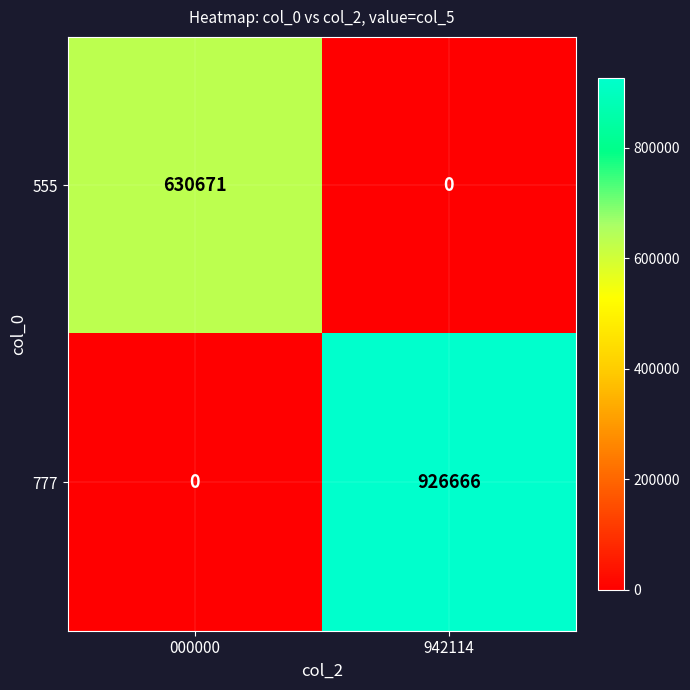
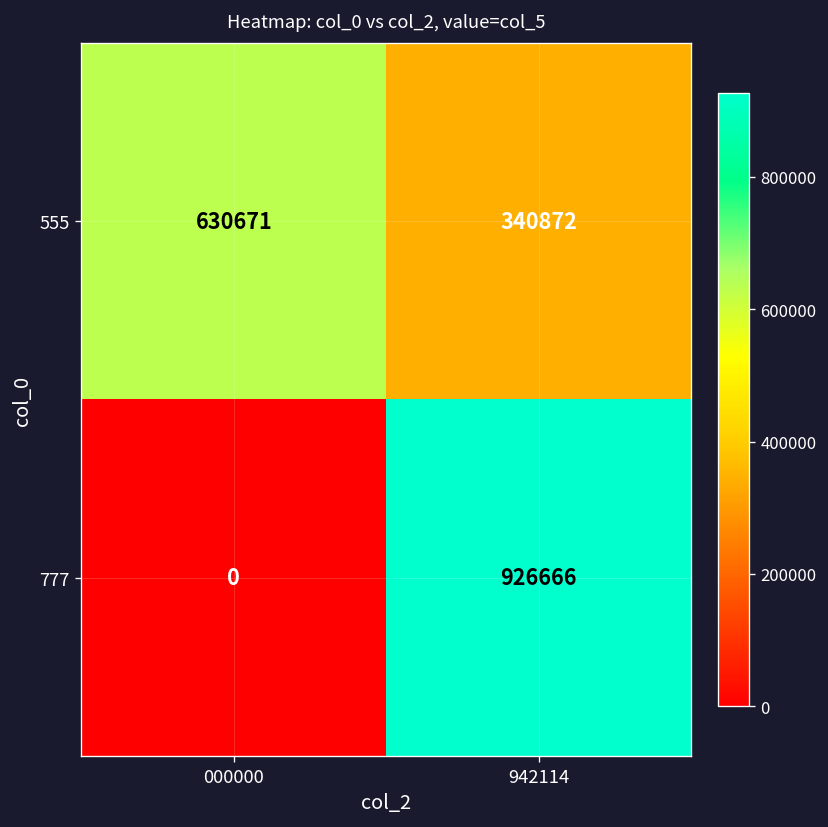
555, 942114: 0 -> 340872
